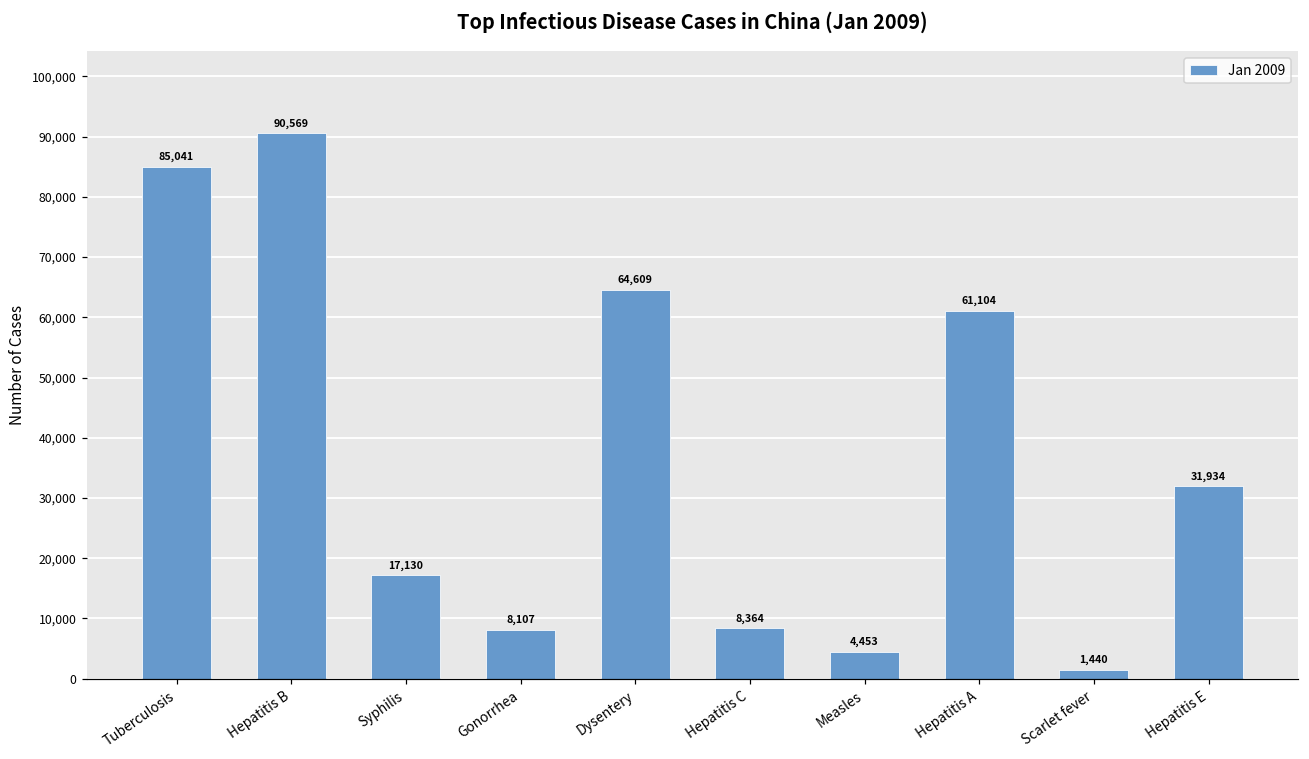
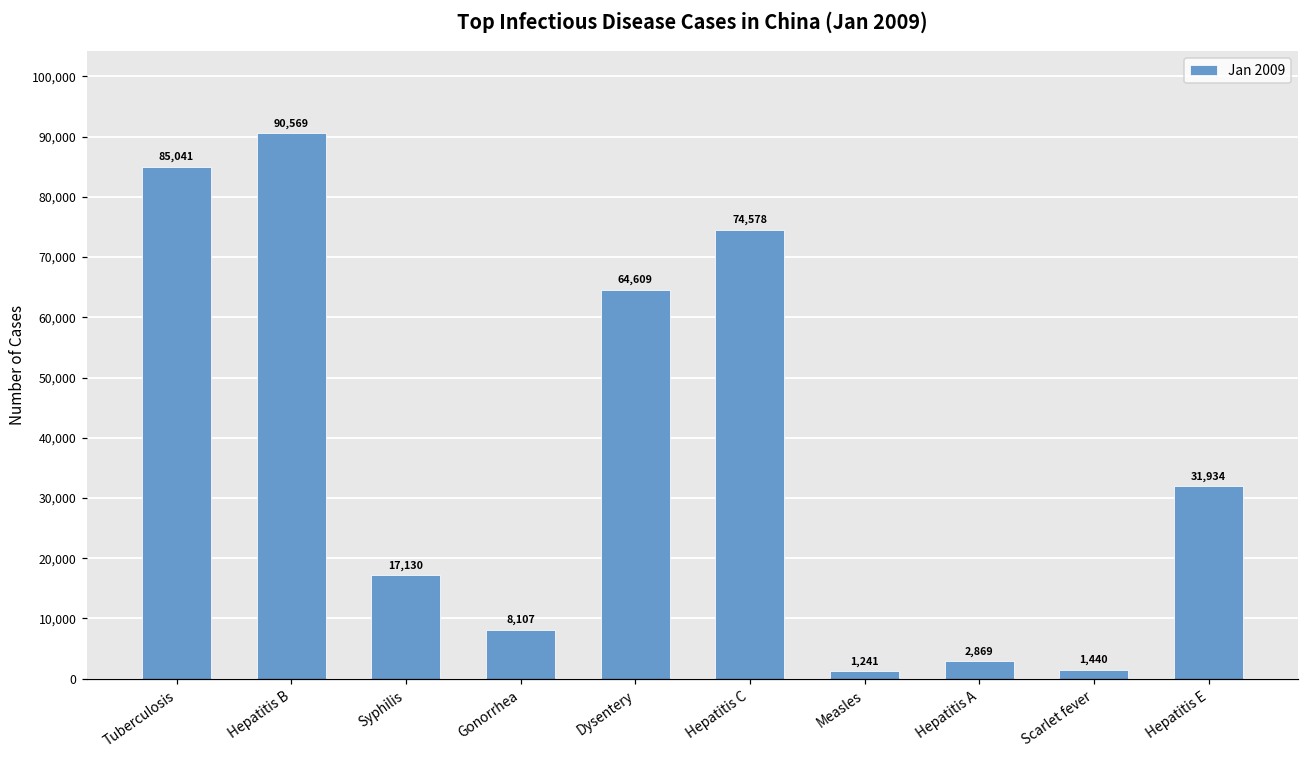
Hepatitis C: 8,364 -> 74,578
Measles: 4,453 -> 1,241
Hepatitis A: 61,104 -> 2,869
